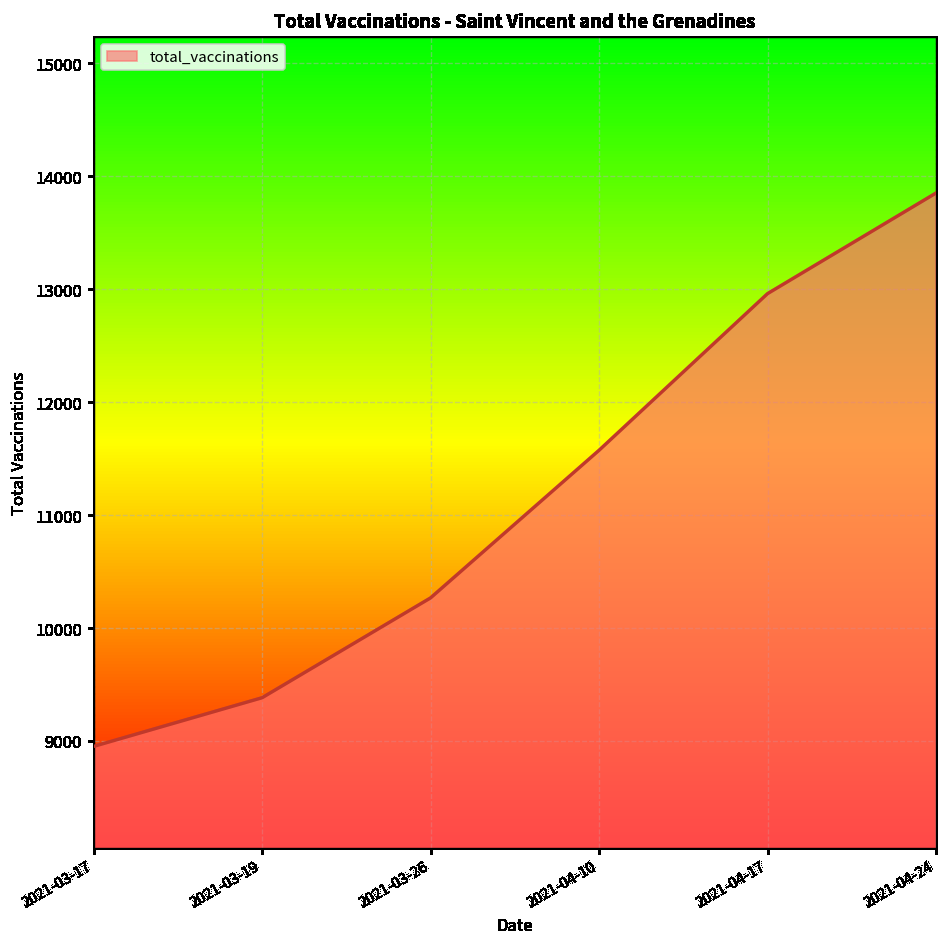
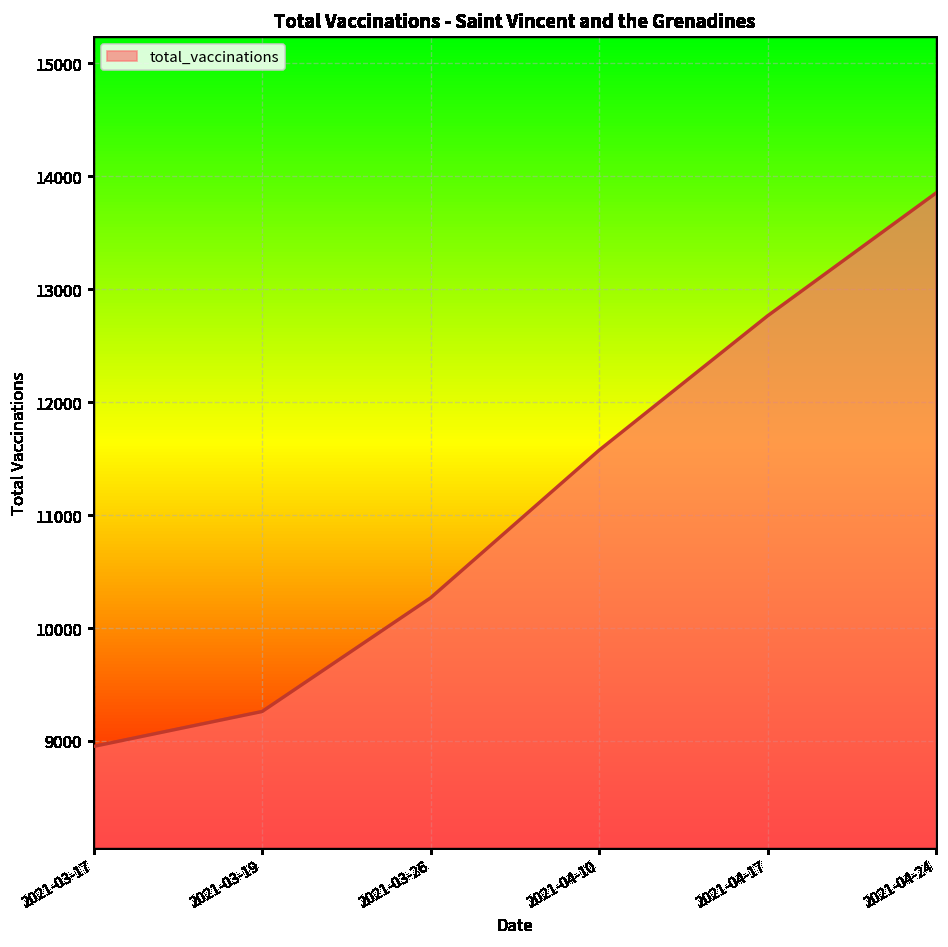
2021-03-19: 9400 -> 9300
2021-04-17: 13000 -> 12800
